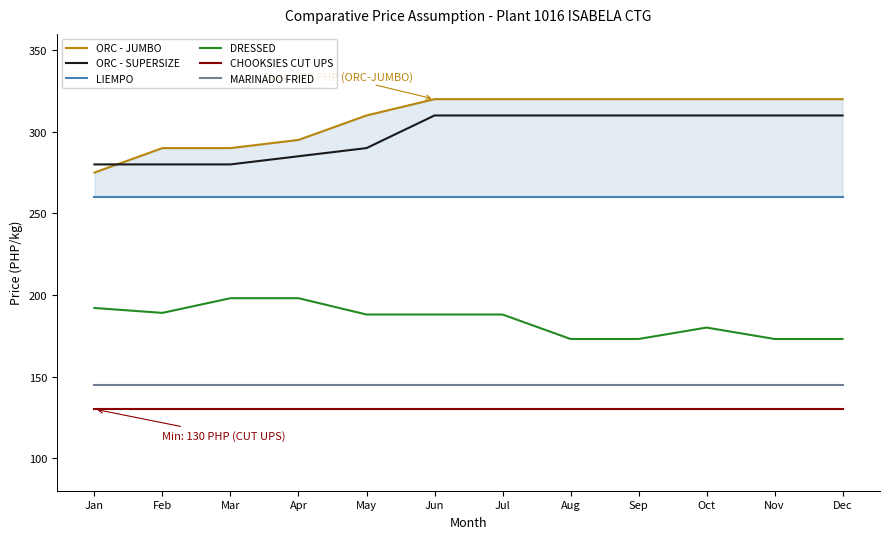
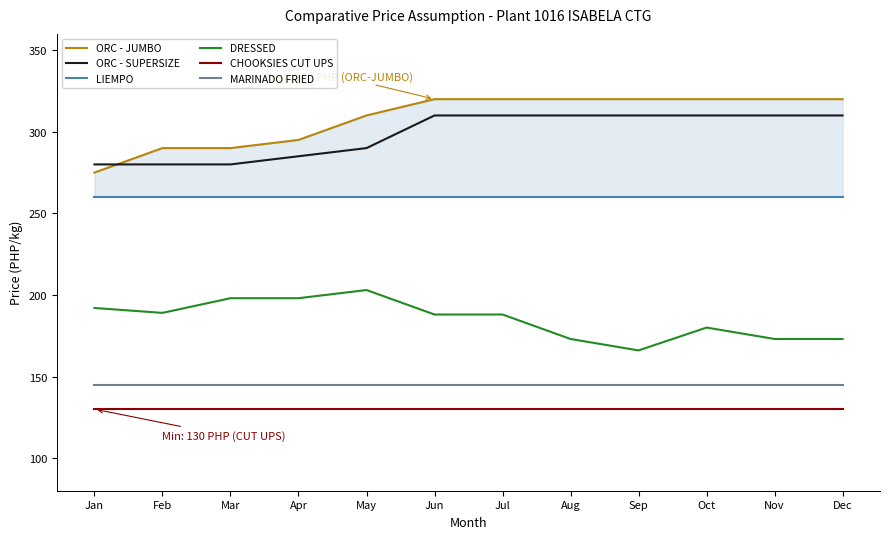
DRESSED, May: 188 -> 203
DRESSED, Sep: 173 -> 166
